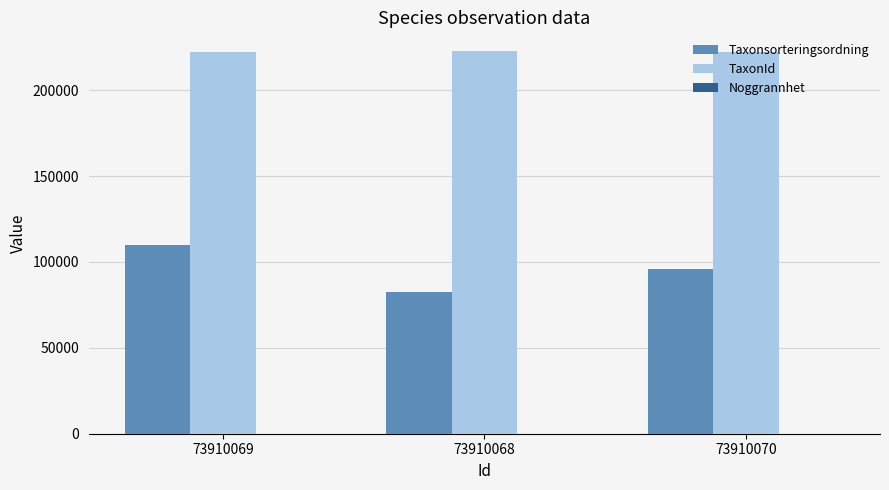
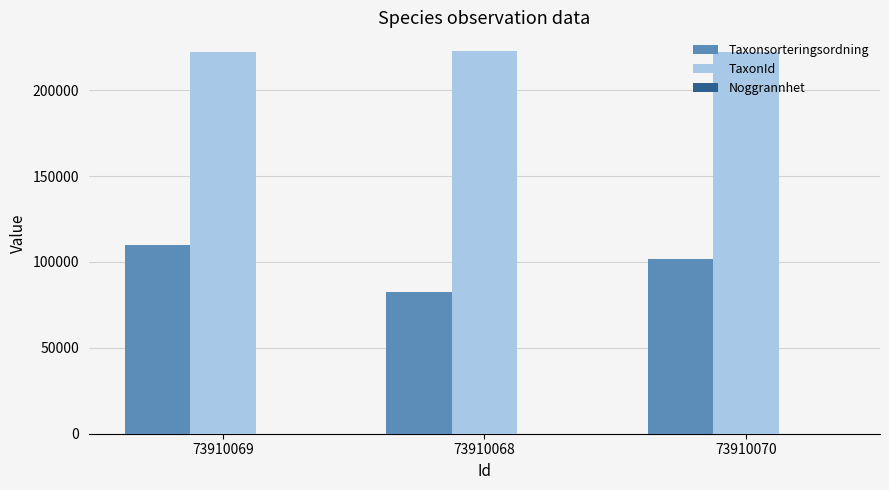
Taxonsorteringsordning, 73910070: 96000 -> 102000
